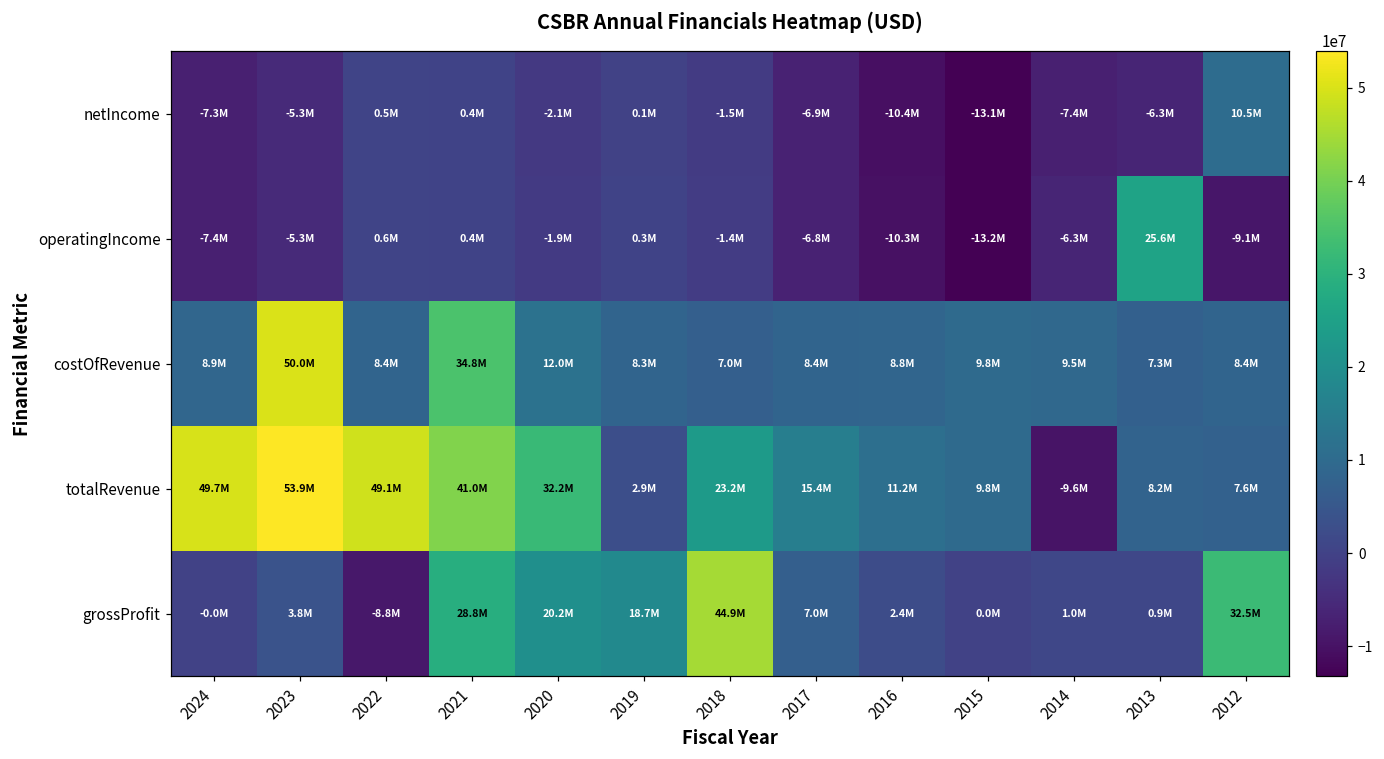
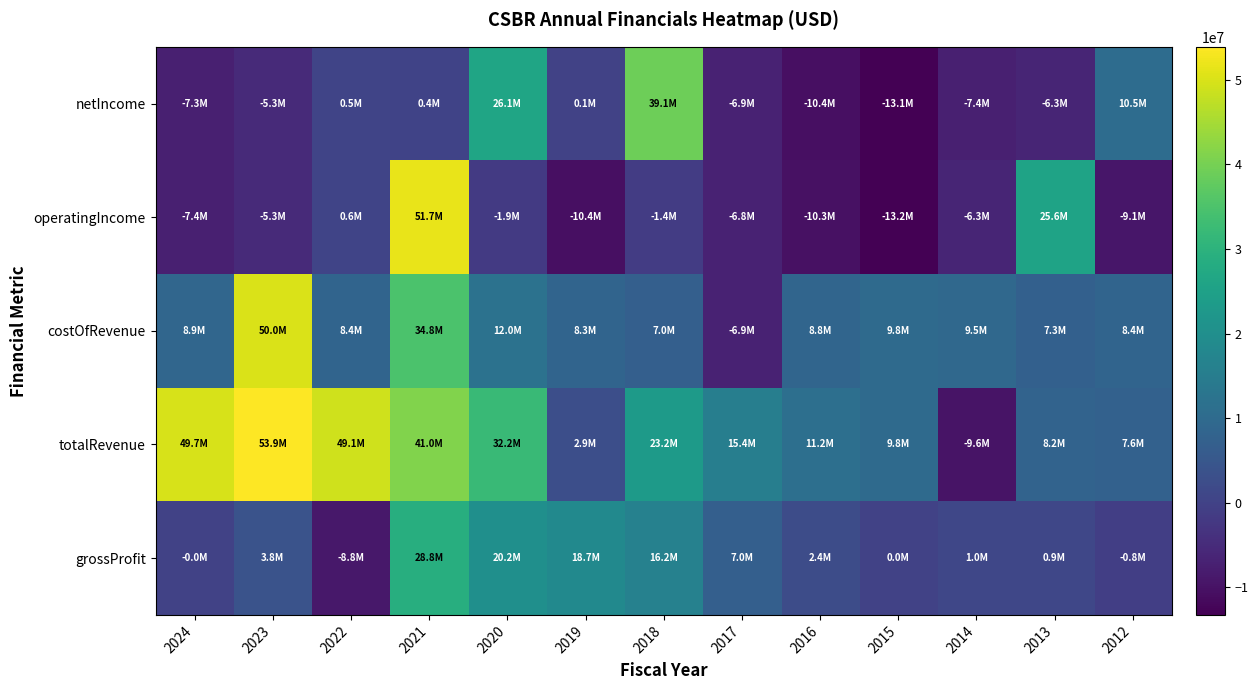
netIncome, 2020: -2.1M -> 26.1M
netIncome, 2018: -1.5M -> 39.1M
operatingIncome, 2021: 0.4M -> 51.7M
operatingIncome, 2019: 0.3M -> -10.4M
costOfRevenue, 2017: 8.4M -> -6.9M
grossProfit, 2018: 44.9M -> 16.2M
grossProfit, 2012: 32.5M -> -0.8M
